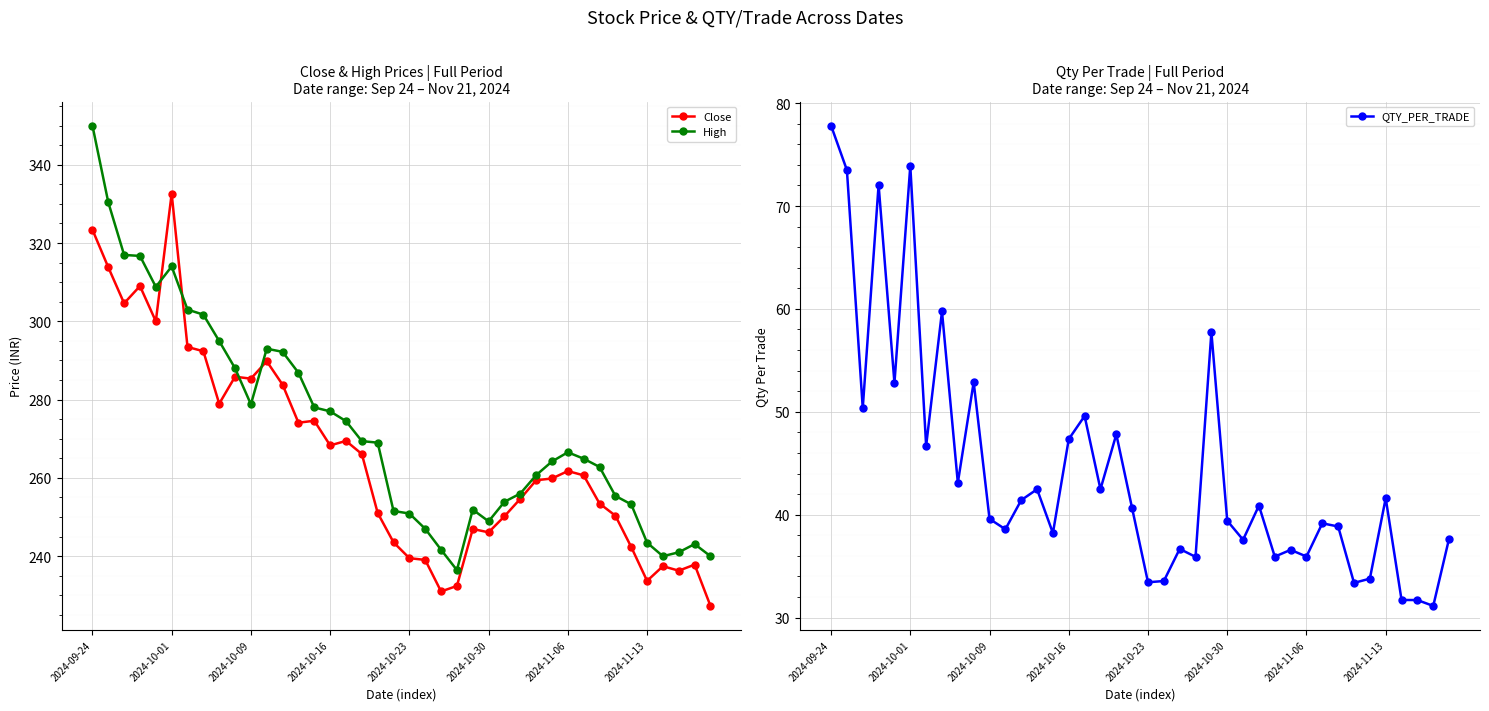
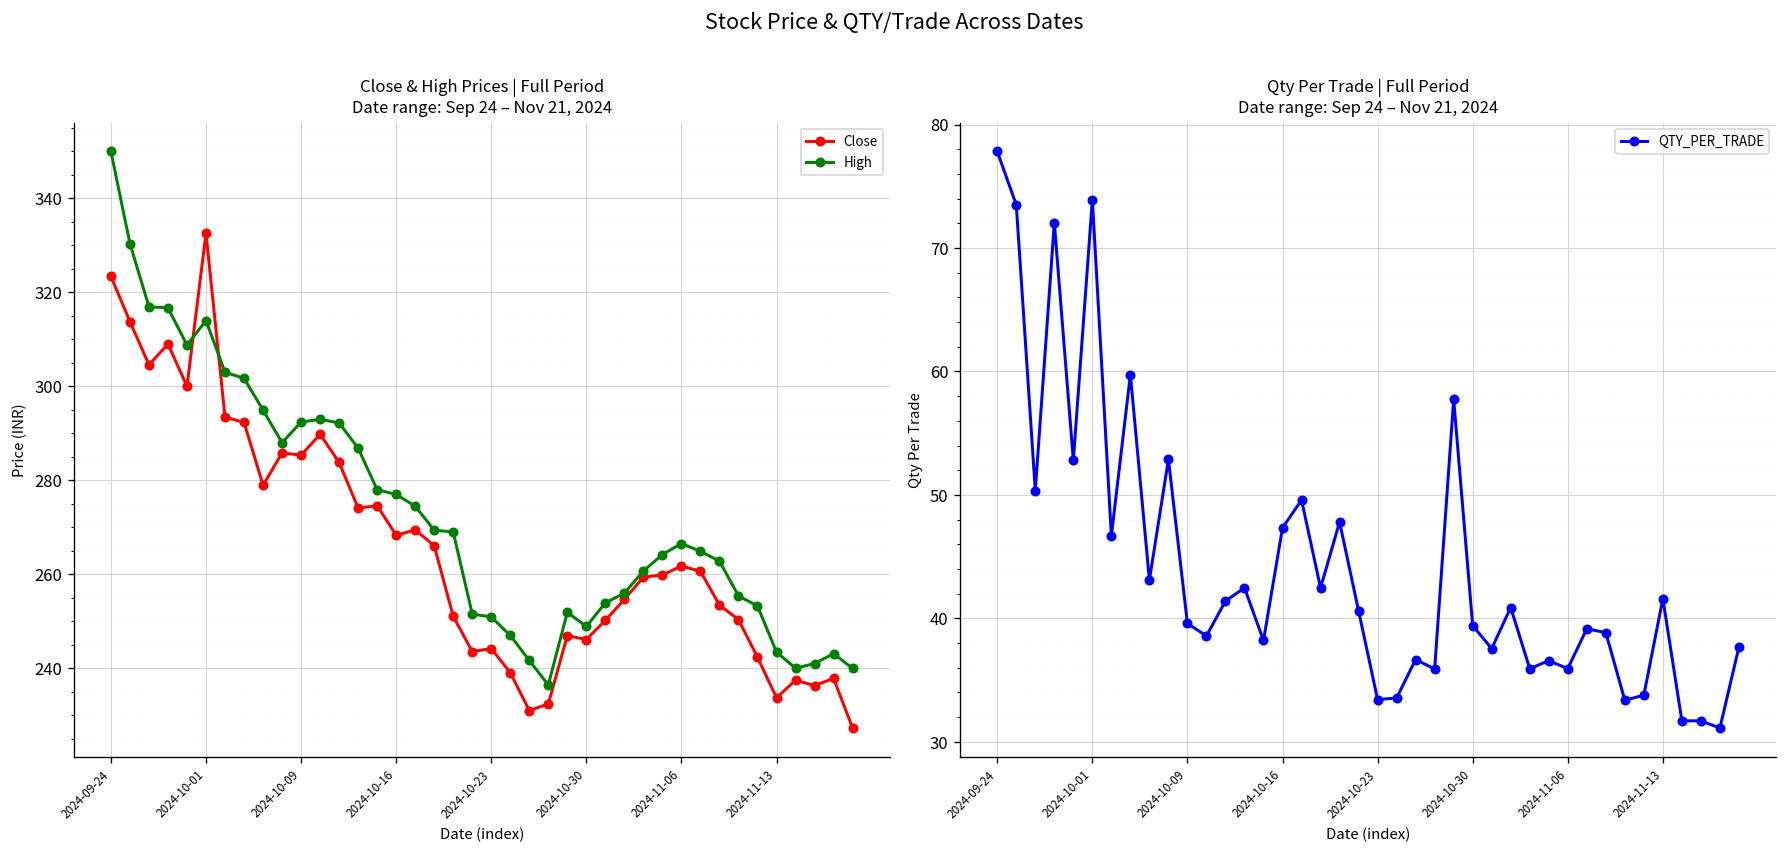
Close & High Prices | Full Period Date range: Sep 24 – Nov 21, 2024, High, 2024-10-09: 279 -> 292
Close & High Prices | Full Period Date range: Sep 24 – Nov 21, 2024, Close, 2024-10-23: 240 -> 244
